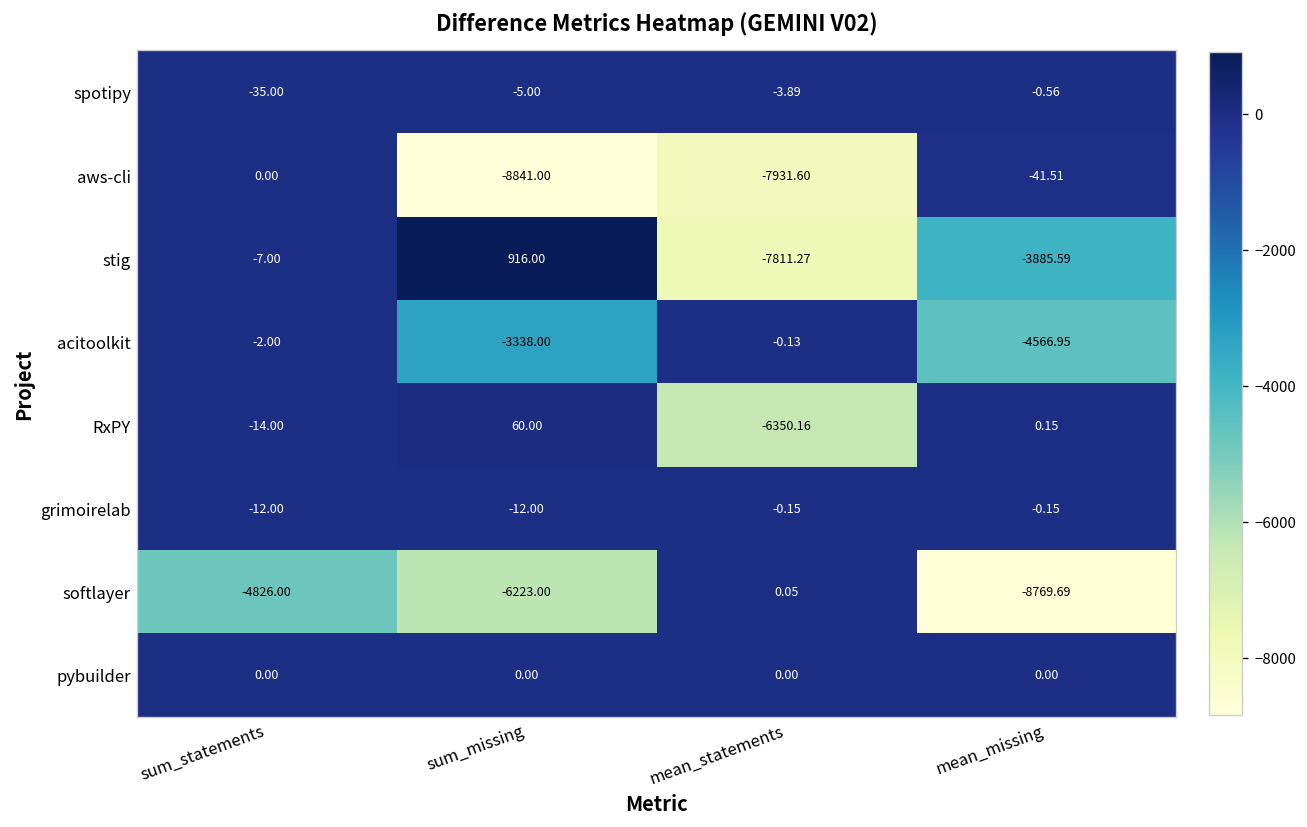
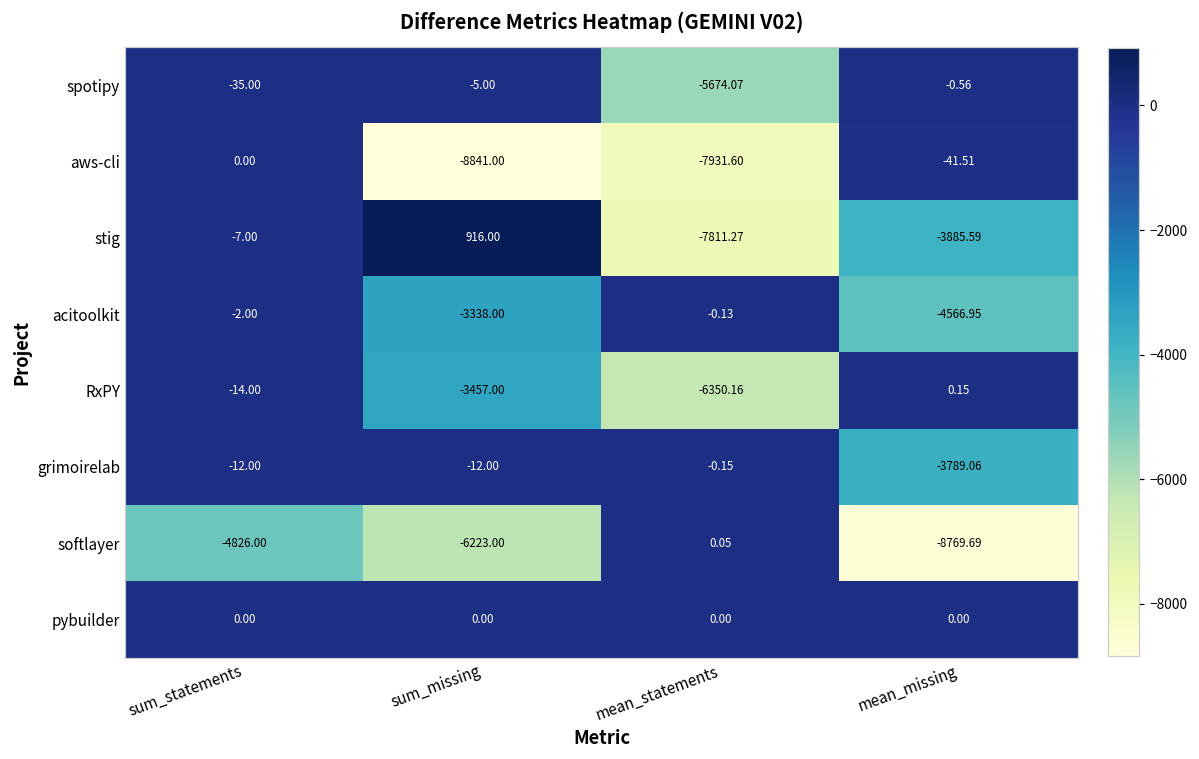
spotipy, mean_statements: -3.89 -> -5674.07
RxPY, sum_missing: 60.00 -> -3457.00
grimoirelab, mean_missing: -0.15 -> -3789.06
